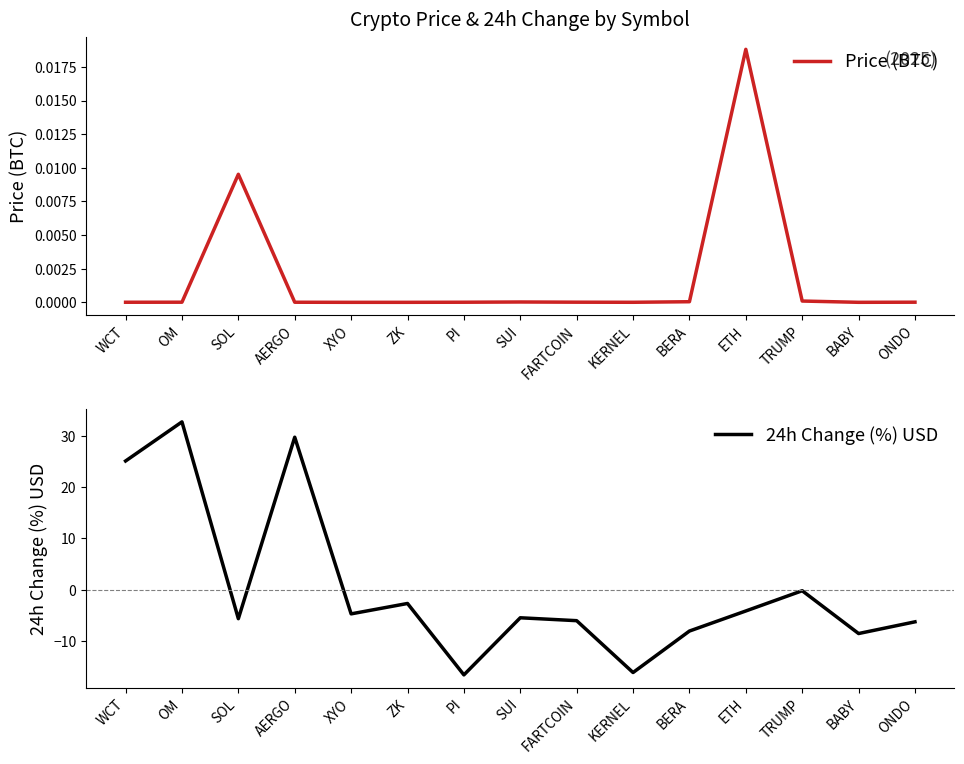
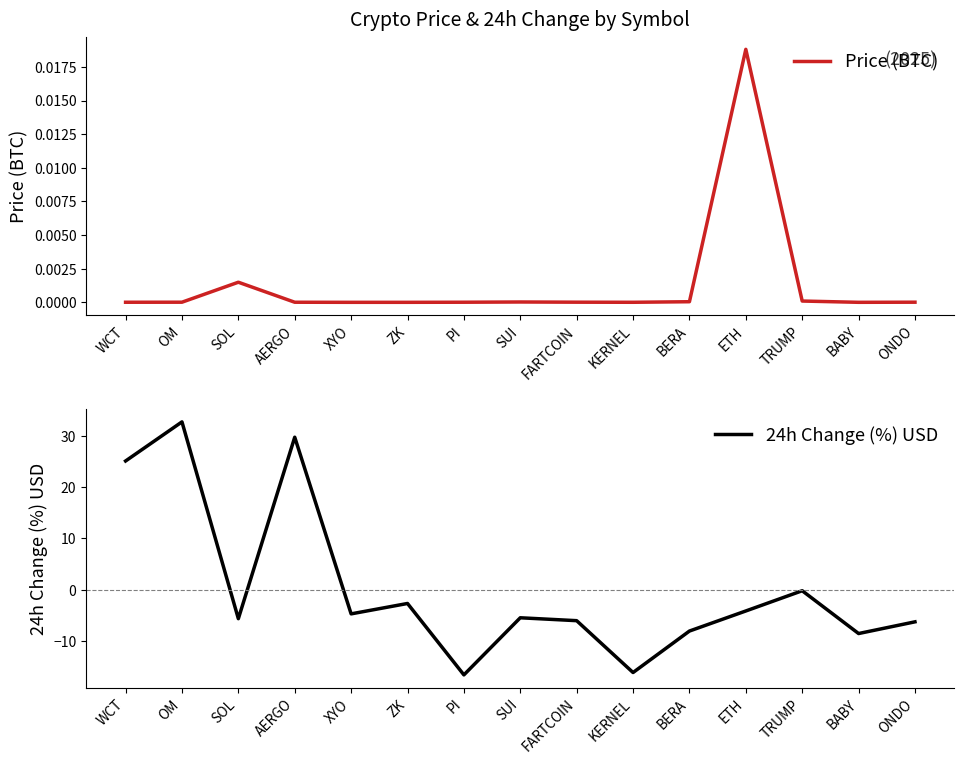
Crypto Price & 24h Change by Symbol, SOL: 0.0095 -> 0.0015
